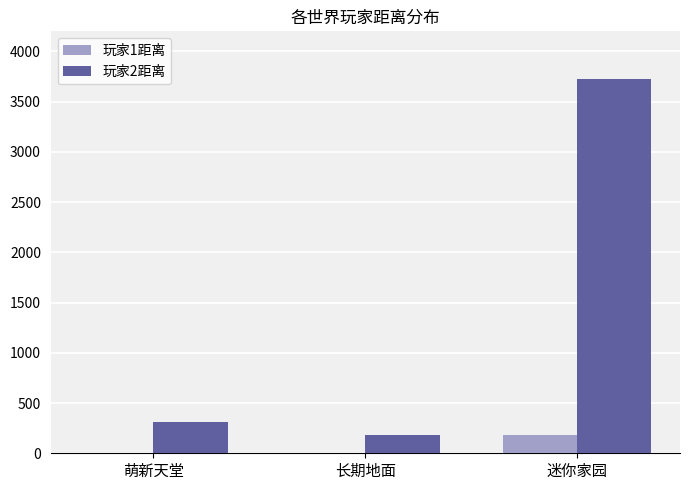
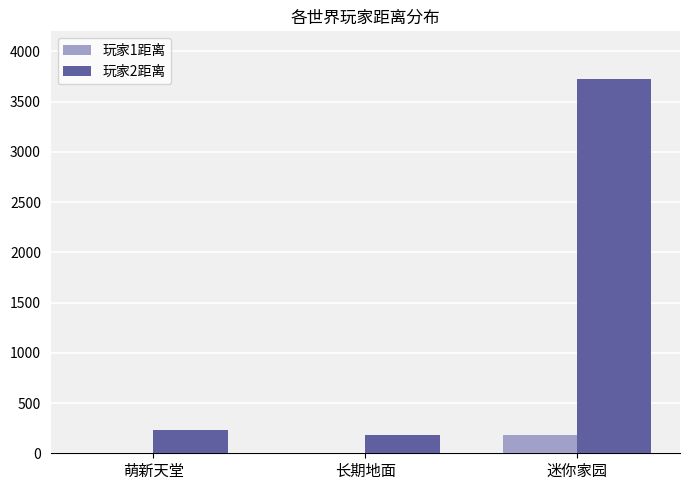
玩家2距离, 萌新天堂: 310 -> 230
